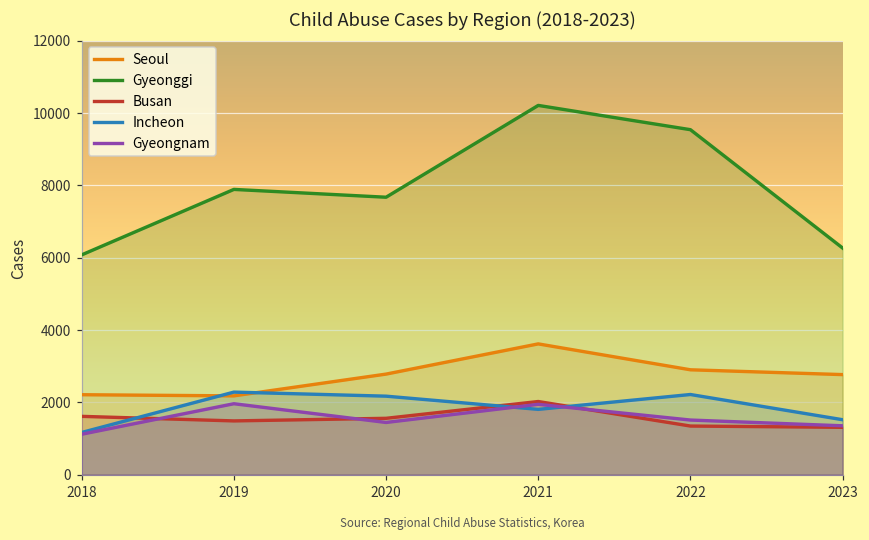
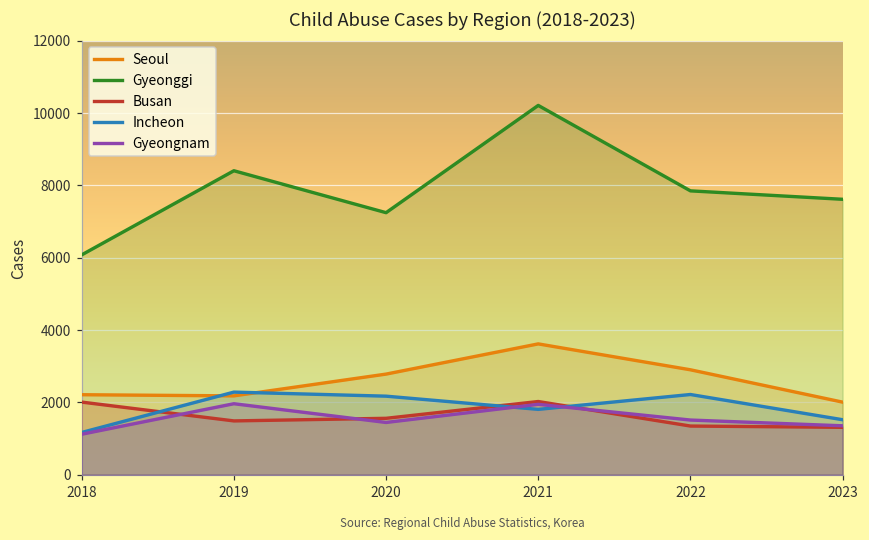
Busan, 2018: 1600 -> 2000
Gyeonggi, 2019: 7900 -> 8400
Gyeonggi, 2020: 7700 -> 7200
Gyeonggi, 2022: 9500 -> 7800
Seoul, 2023: 2800 -> 2000
Gyeonggi, 2023: 6300 -> 7600
